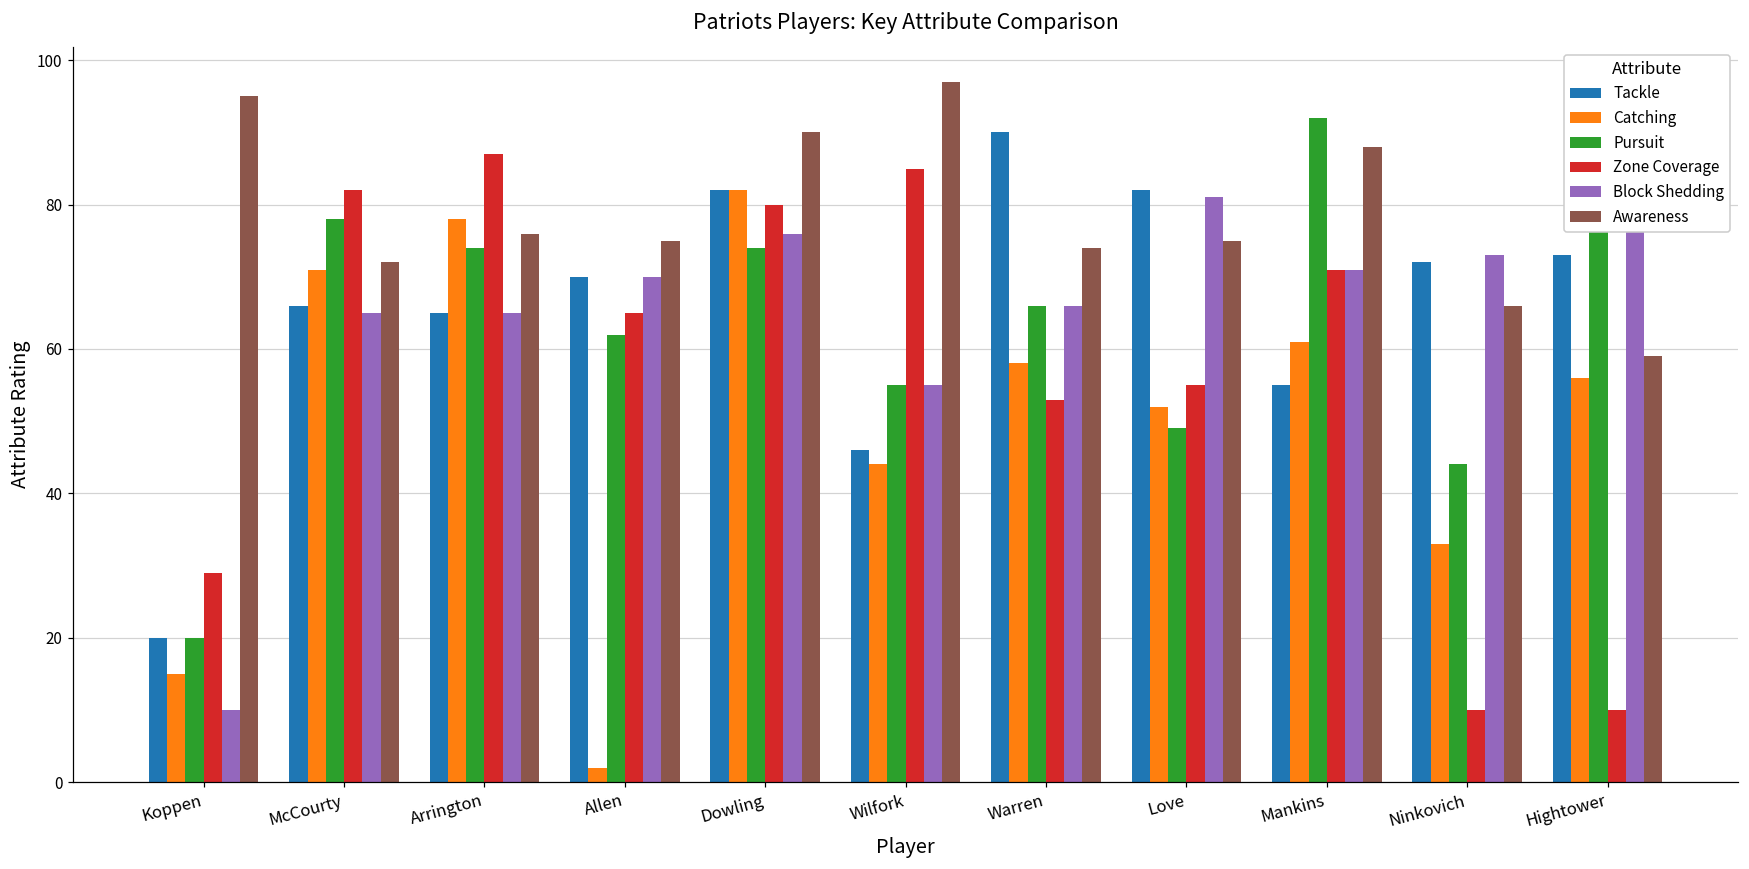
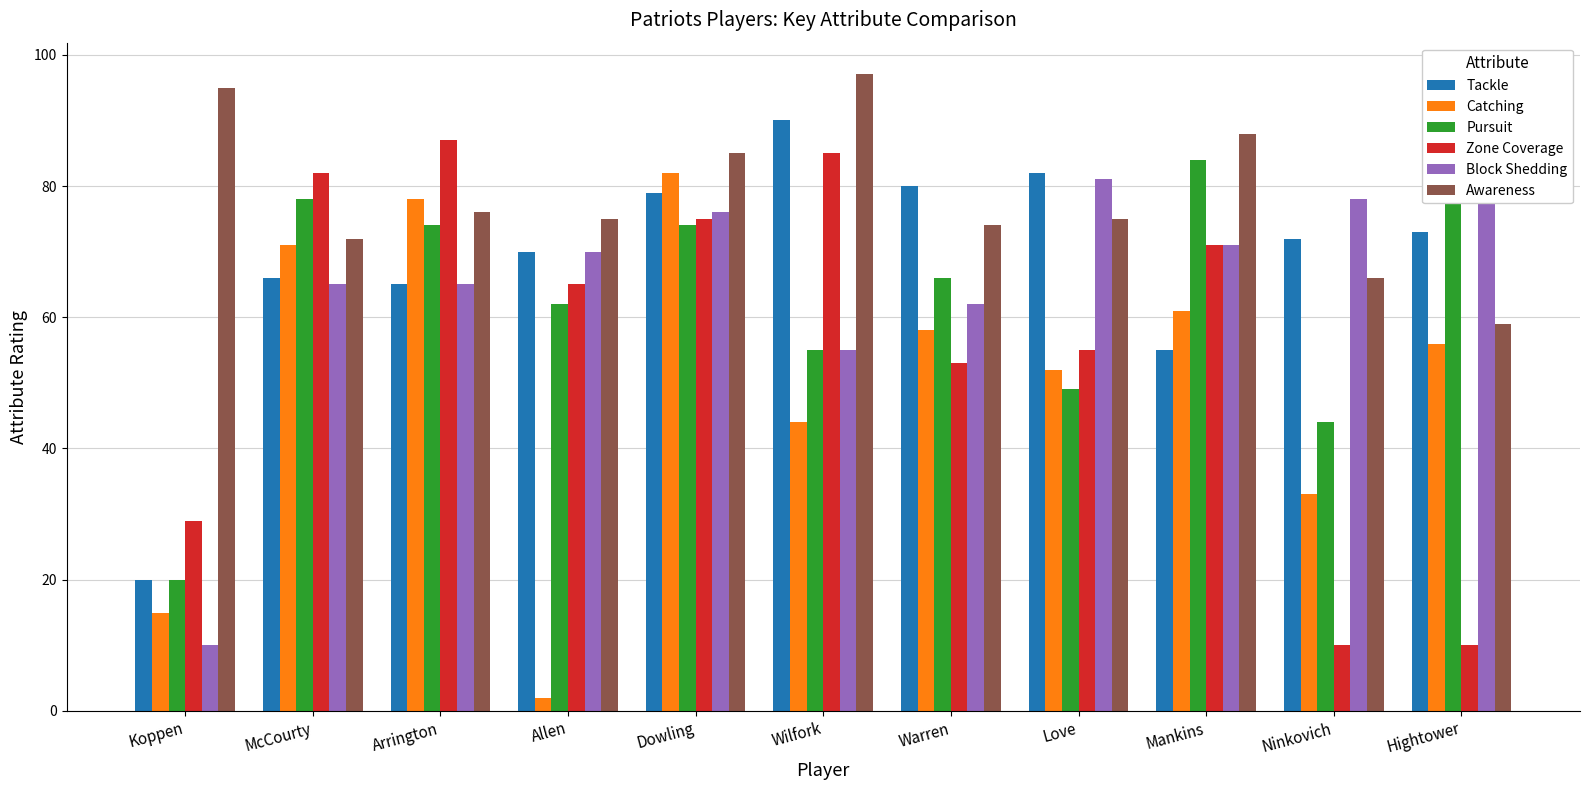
Tackle, Dowling: 82 -> 79
Zone Coverage, Dowling: 80 -> 75
Awareness, Dowling: 90 -> 85
Tackle, Wilfork: 46 -> 90
Tackle, Warren: 90 -> 80
Block Shedding, Warren: 66 -> 62
Pursuit, Mankins: 92 -> 84
Block Shedding, Ninkovich: 73 -> 78
